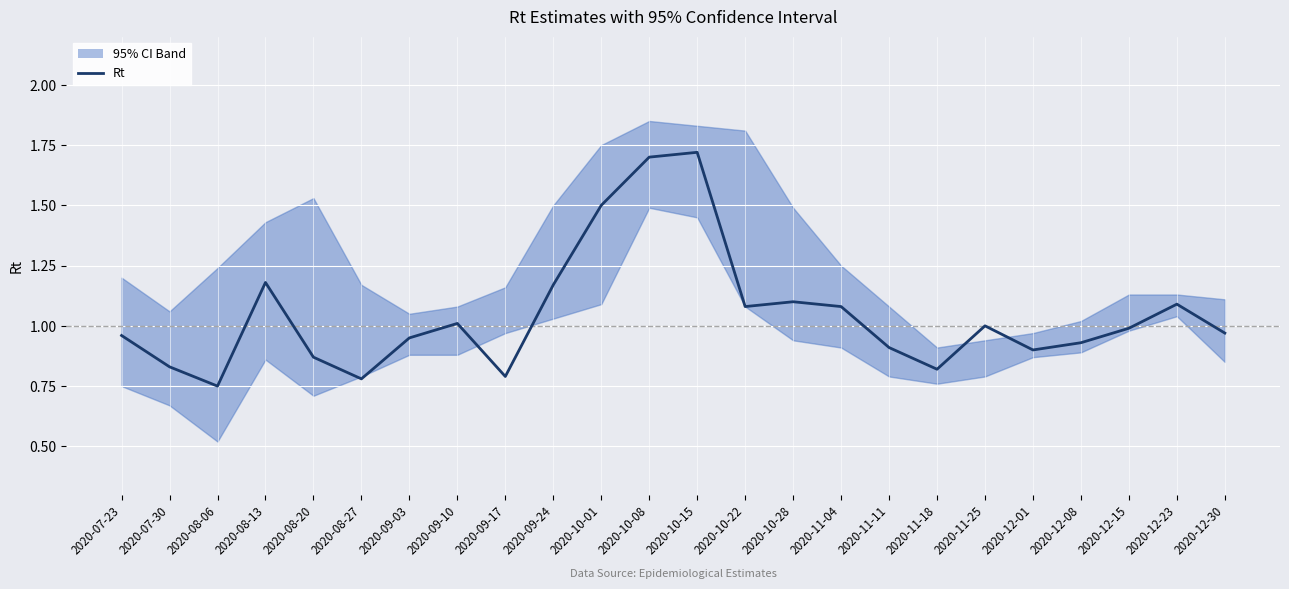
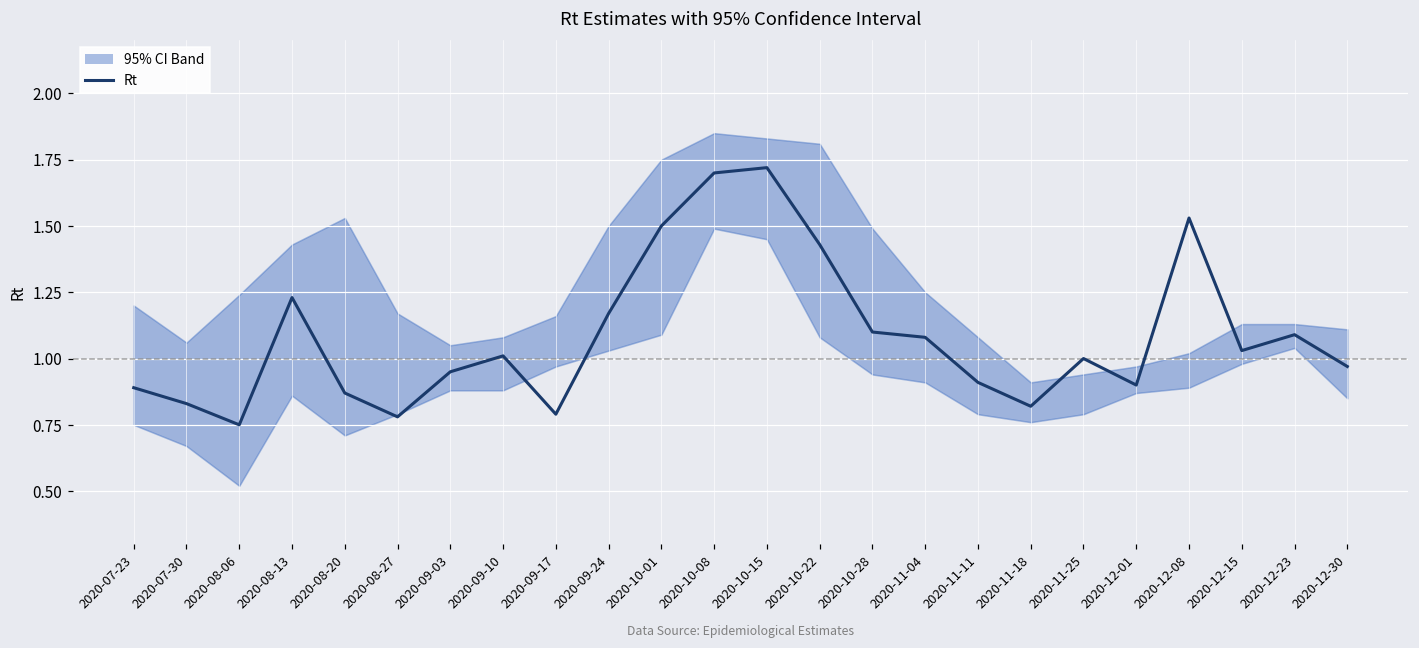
Rt, 2020-07-23: 0.96 -> 0.89
Rt, 2020-08-13: 1.18 -> 1.23
Rt, 2020-10-22: 1.08 -> 1.43
Rt, 2020-12-08: 0.93 -> 1.53
Rt, 2020-12-15: 0.99 -> 1.03
